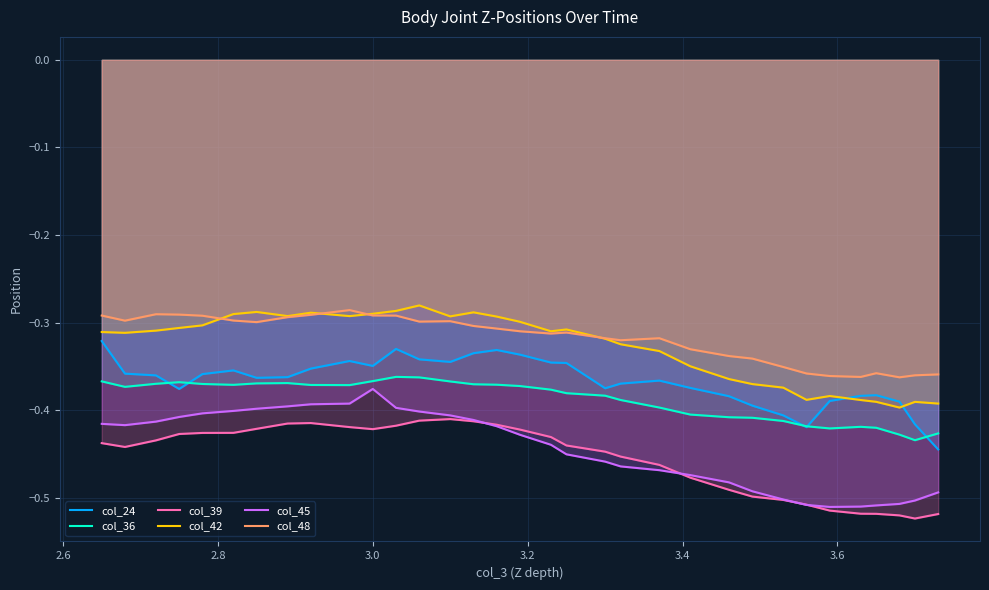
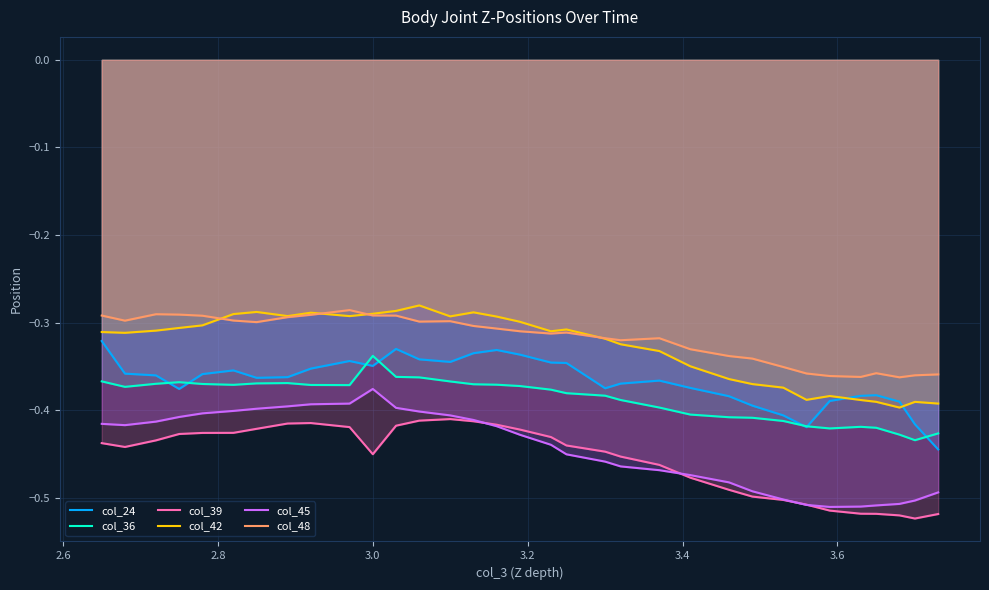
col_36, 3.0: -0.37 -> -0.34
col_39, 3.0: -0.42 -> -0.45
